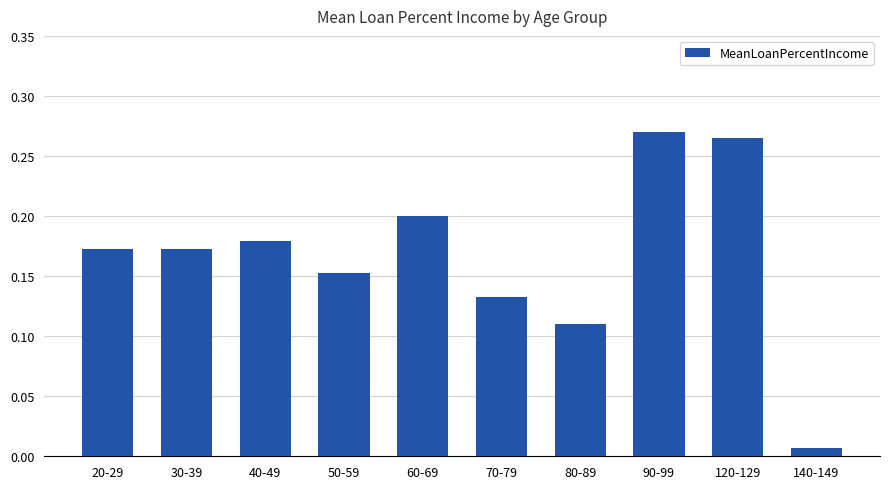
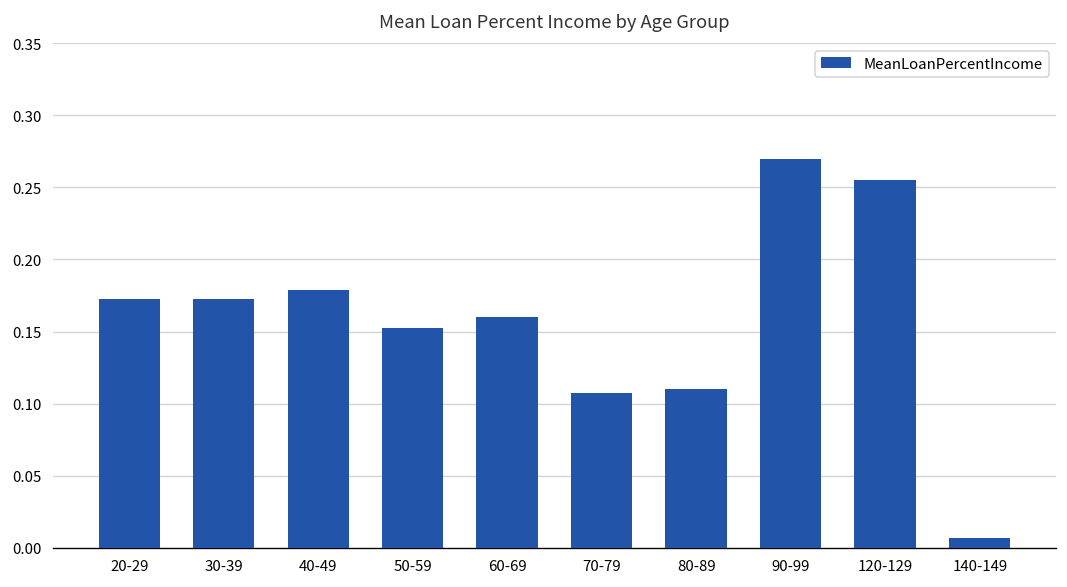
60-69: 0.200 -> 0.160
70-79: 0.133 -> 0.107
120-129: 0.265 -> 0.255
